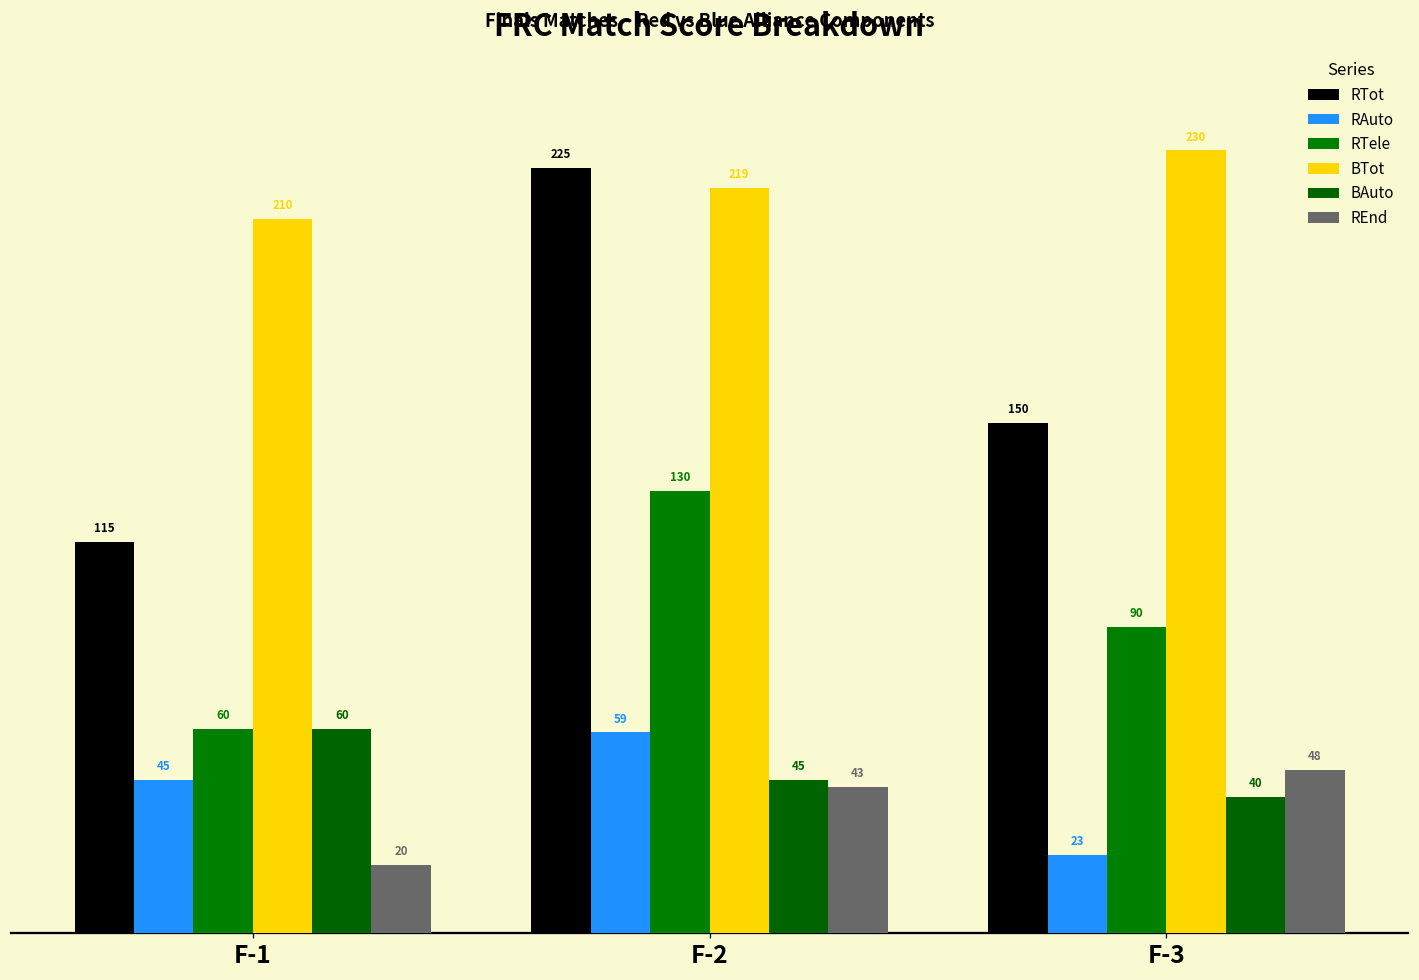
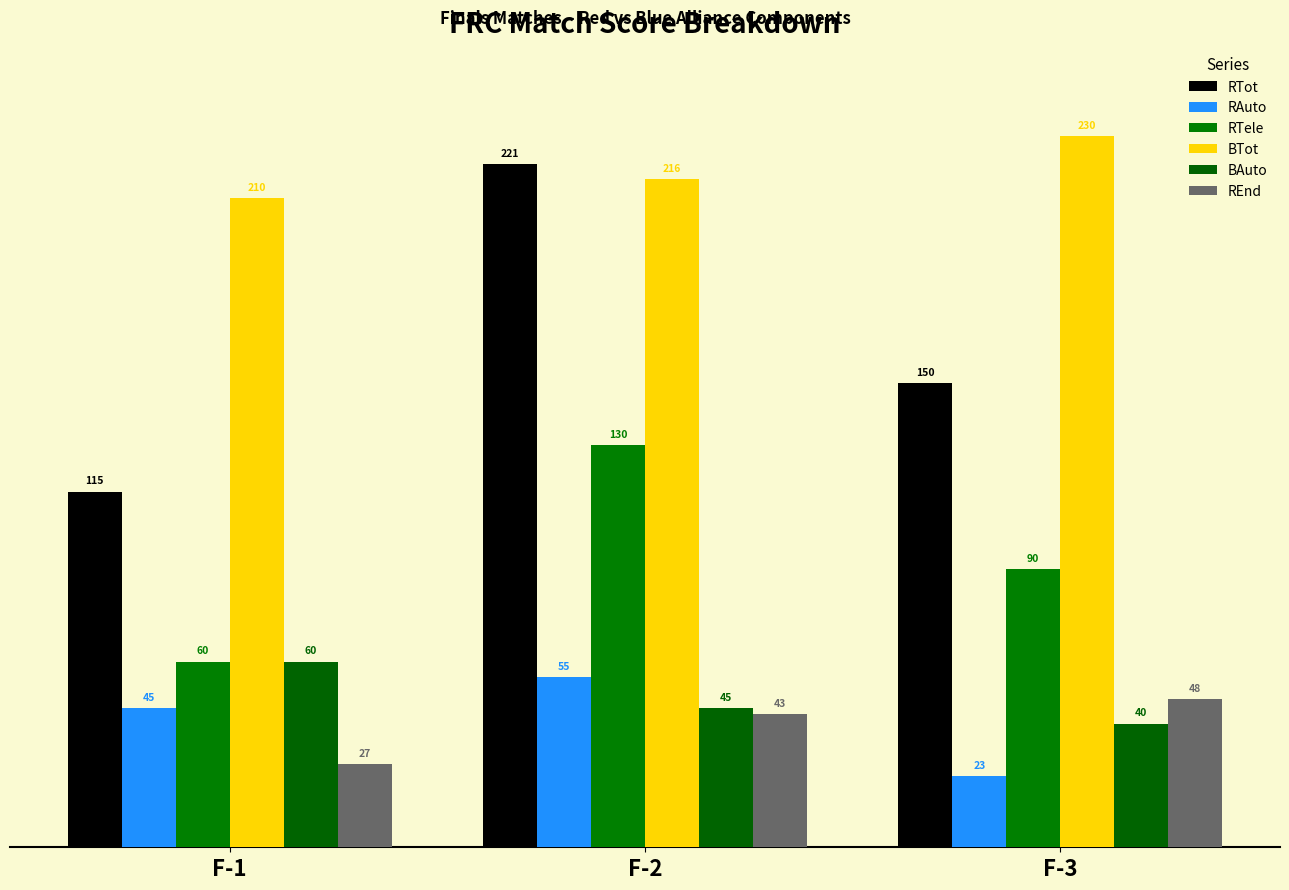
REnd, F-1: 20 -> 27
RTot, F-2: 225 -> 221
RAuto, F-2: 59 -> 55
BTot, F-2: 219 -> 216
